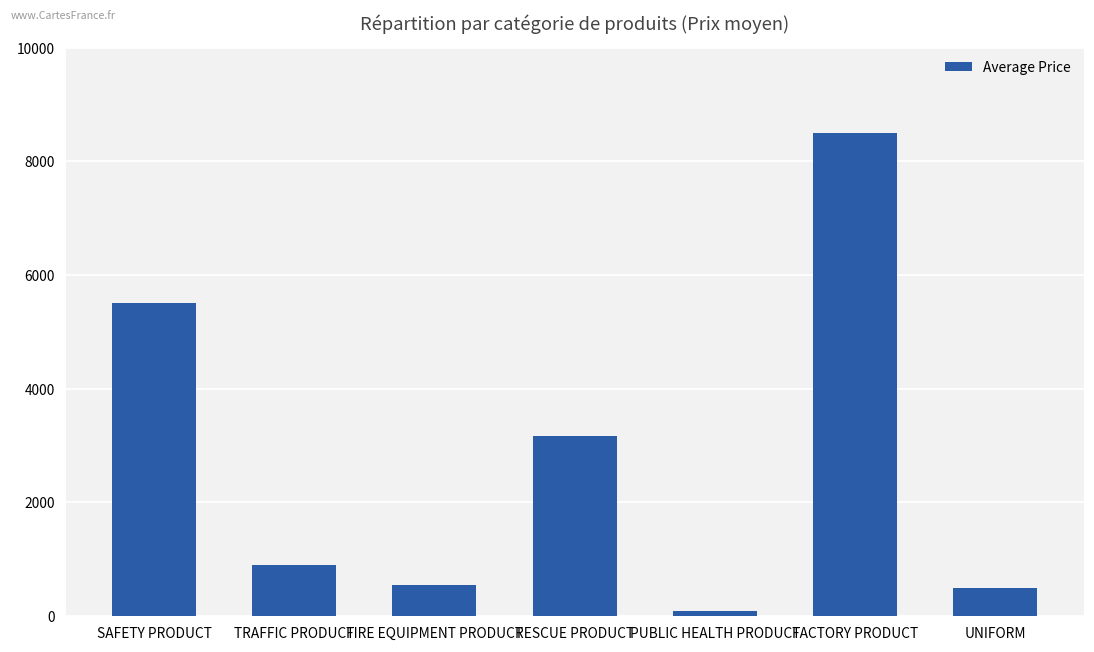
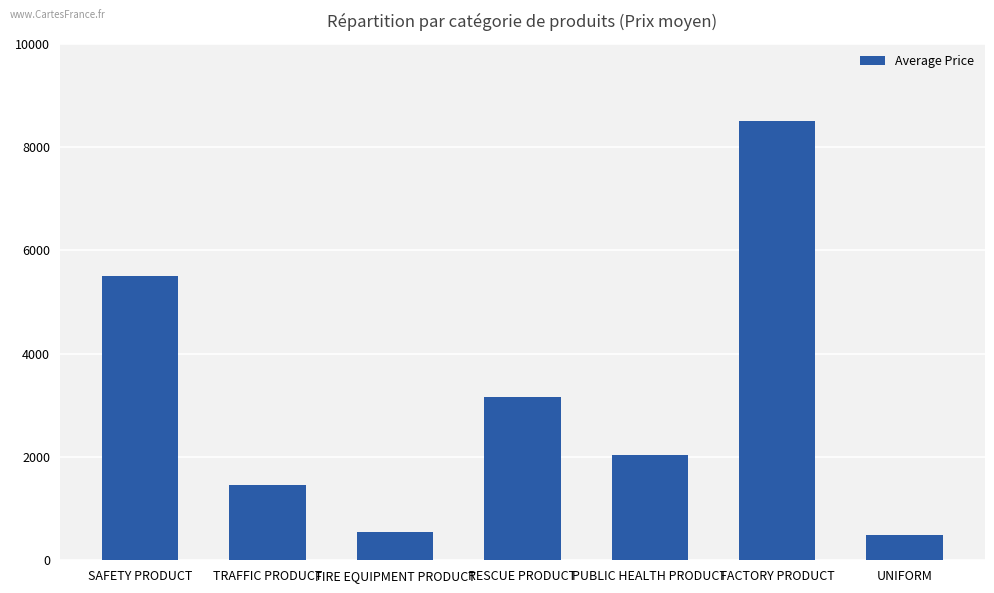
TRAFFIC PRODUCT: 900 -> 1500
PUBLIC HEALTH PRODUCT: 100 -> 2000
